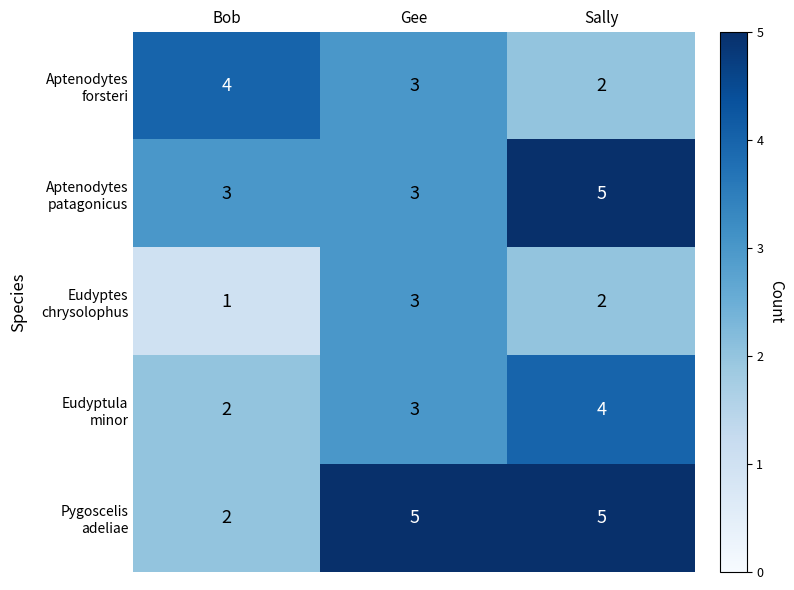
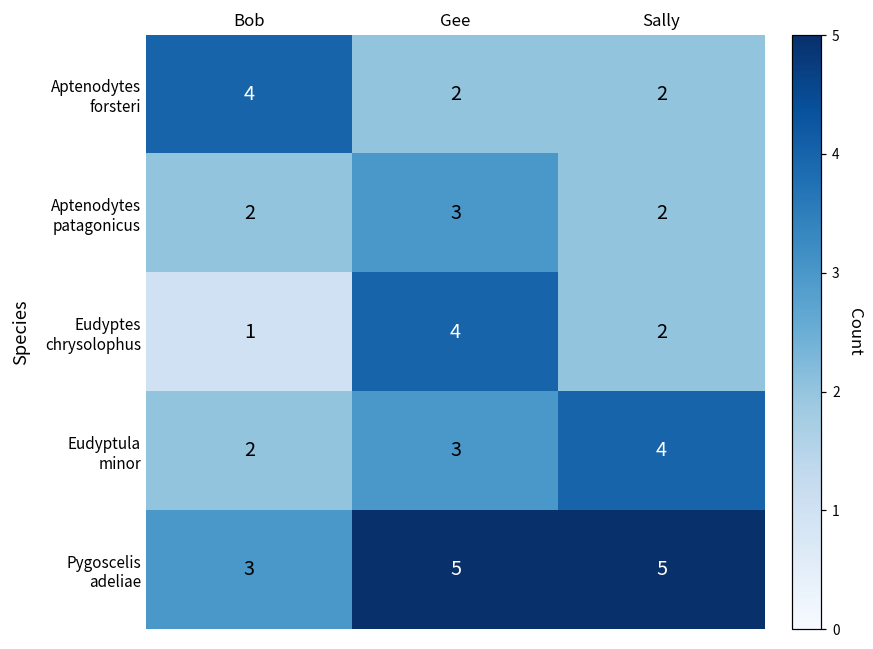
Aptenodytes forsteri, Gee: 3 -> 2
Aptenodytes patagonicus, Bob: 3 -> 2
Aptenodytes patagonicus, Sally: 5 -> 2
Eudyptes chrysolophus, Gee: 3 -> 4
Pygoscelis adeliae, Bob: 2 -> 3
